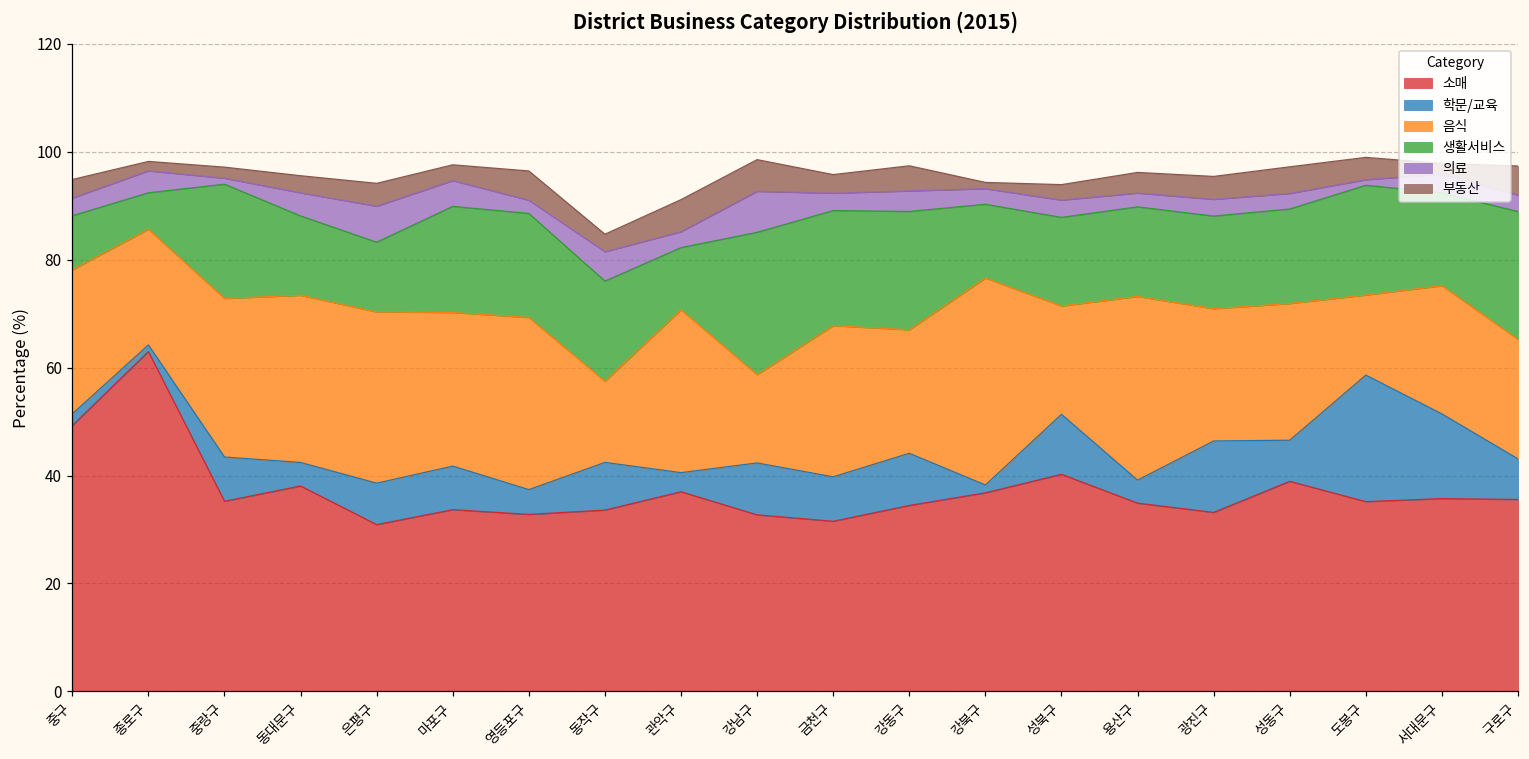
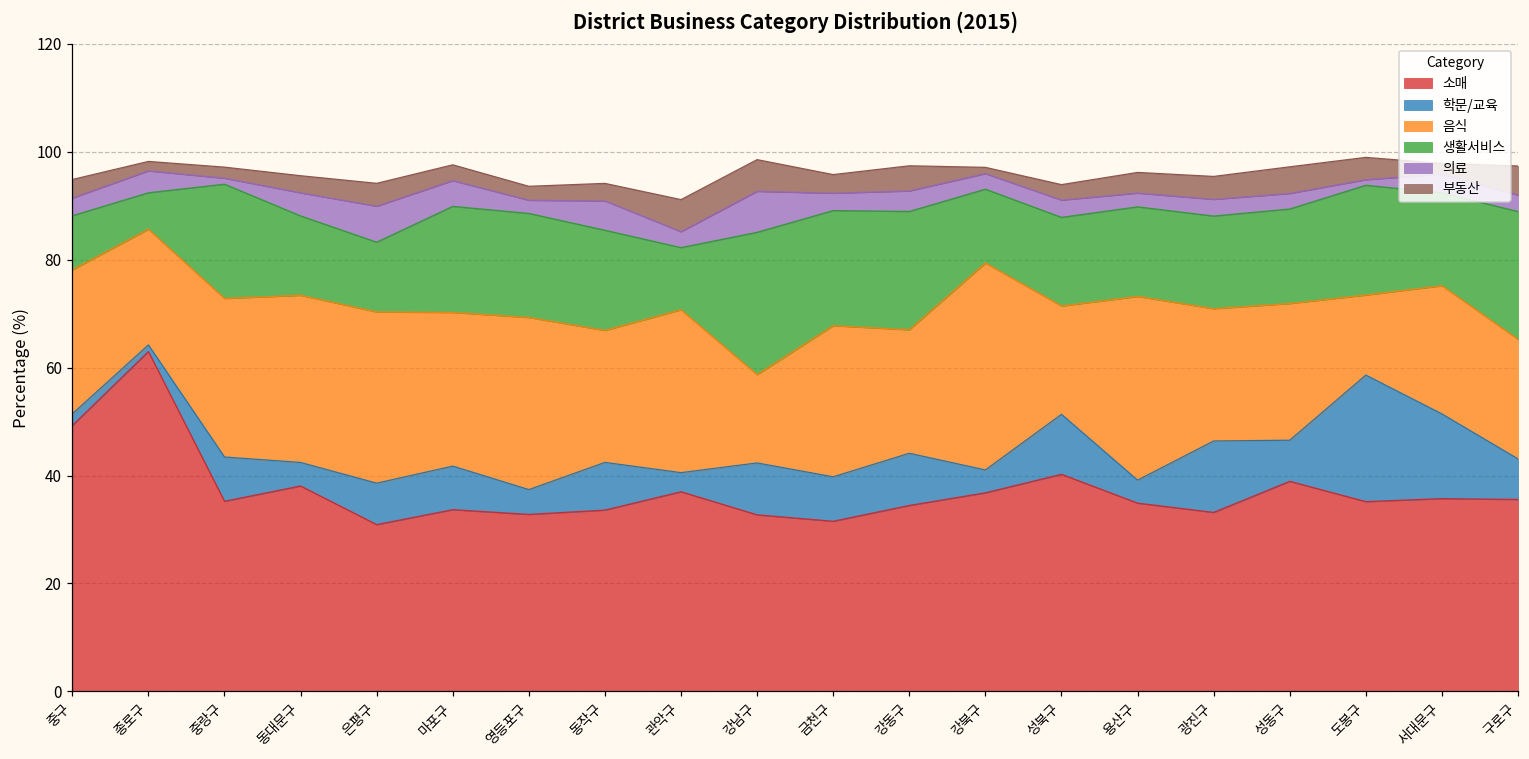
부동산, 영등포구: 5 -> 3
음식, 동작구: 15 -> 24
학문/교육, 강북구: 1 -> 4
